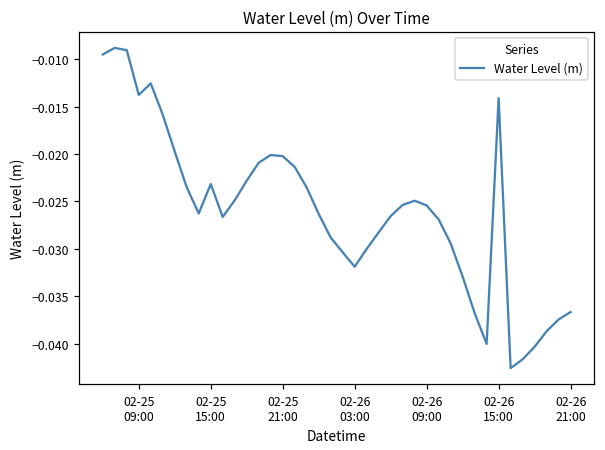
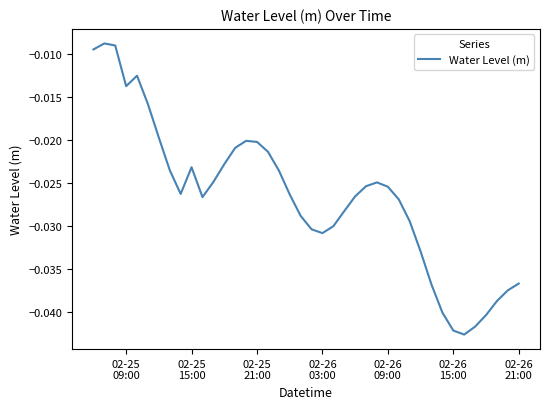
02-26 03:00: -0.032 -> -0.031
02-26 15:00: -0.014 -> -0.042
